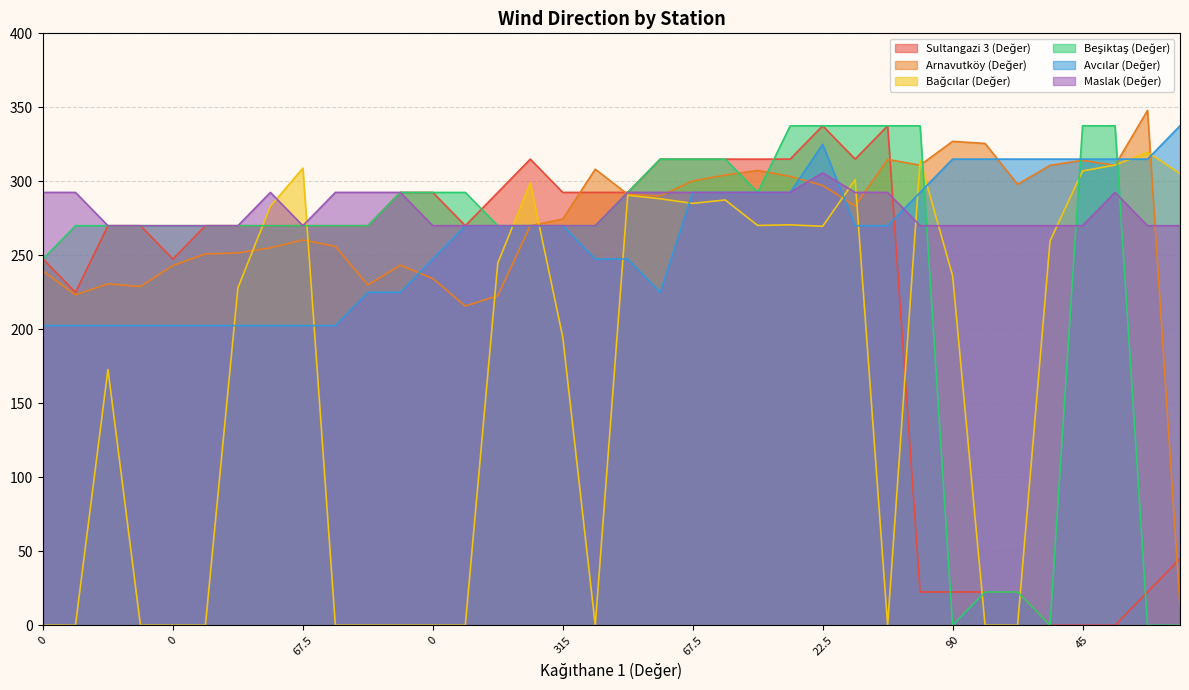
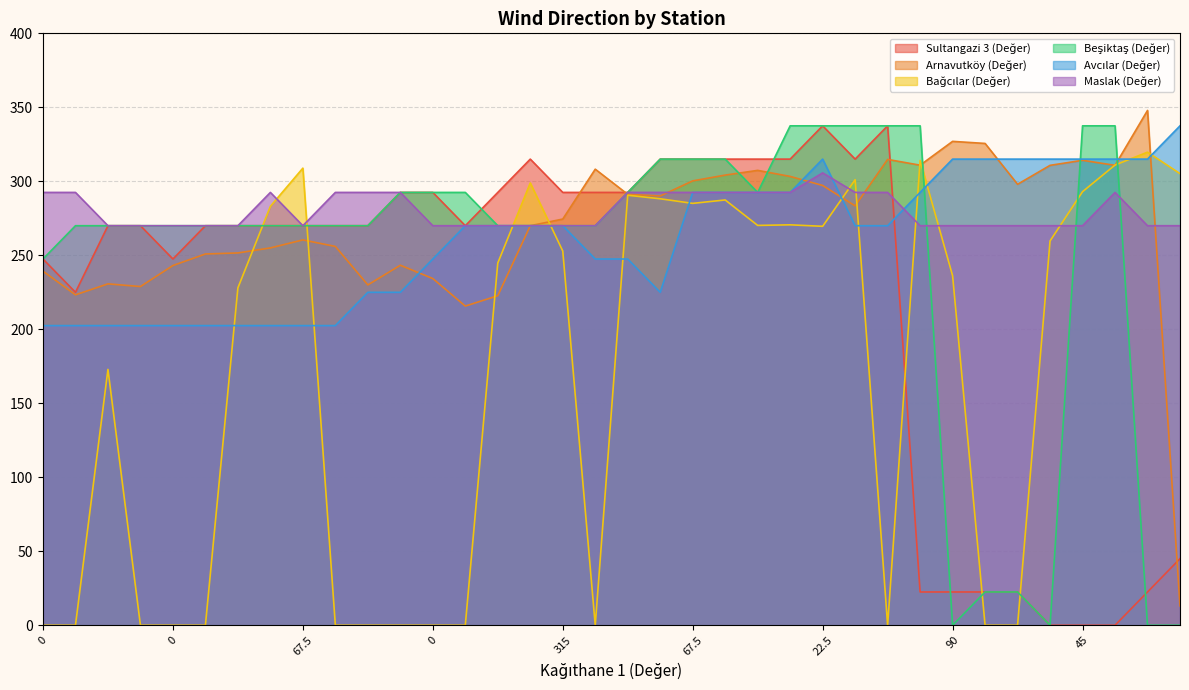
Bağcılar (Değer), 315: 195 -> 253
Avcılar (Değer), 22.5: 325 -> 315
Bağcılar (Değer), 45: 307 -> 293
